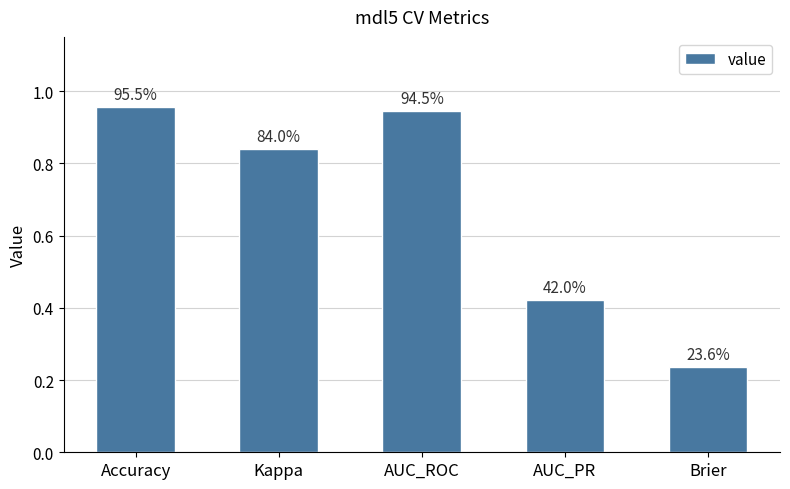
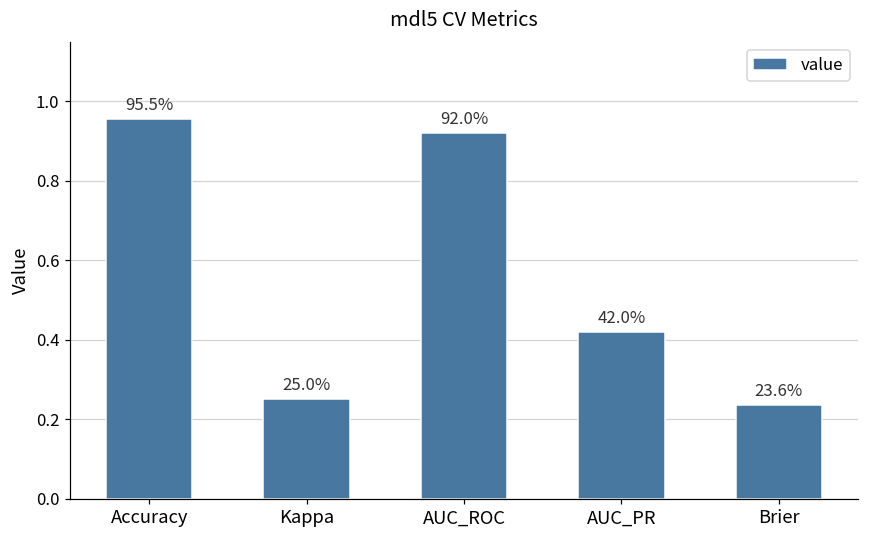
Kappa: 84.0% -> 25.0%
AUC_ROC: 94.5% -> 92.0%
